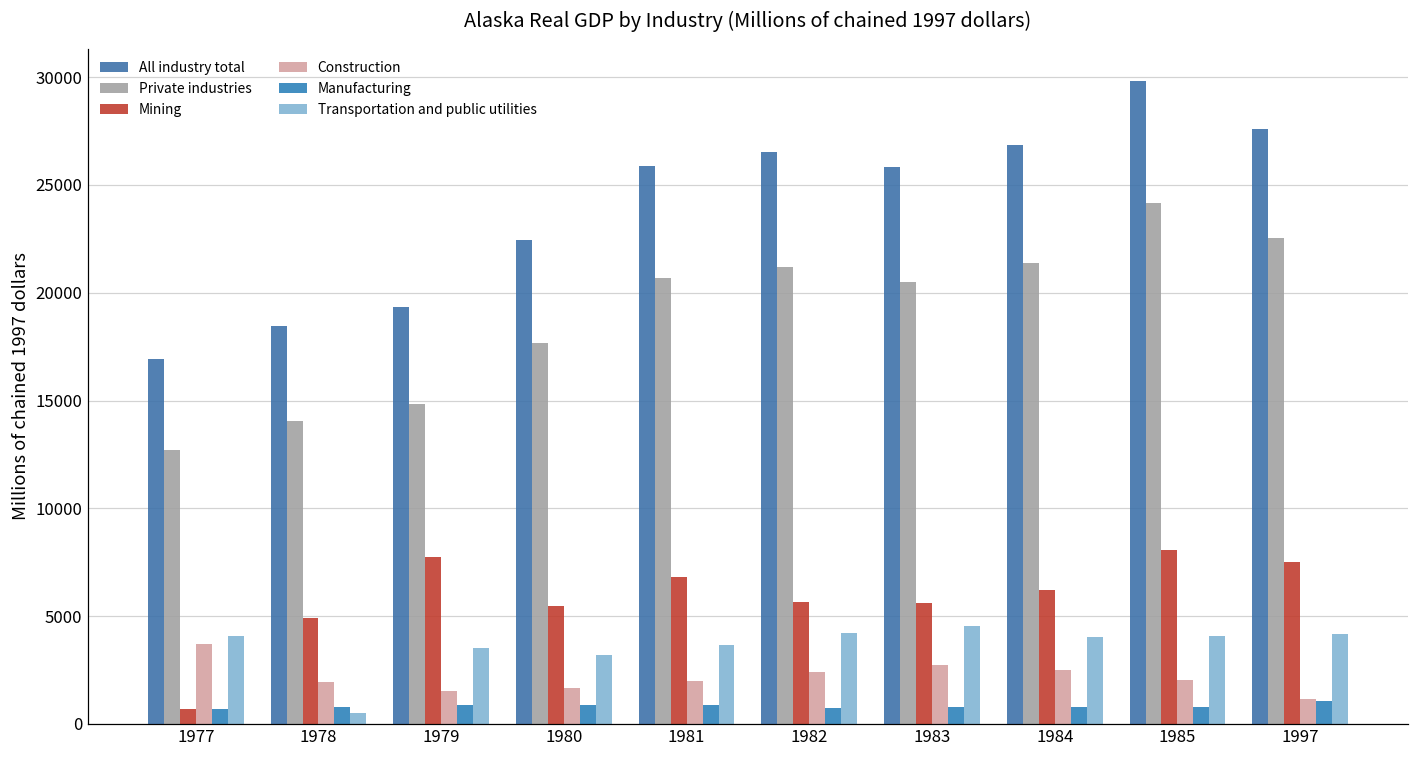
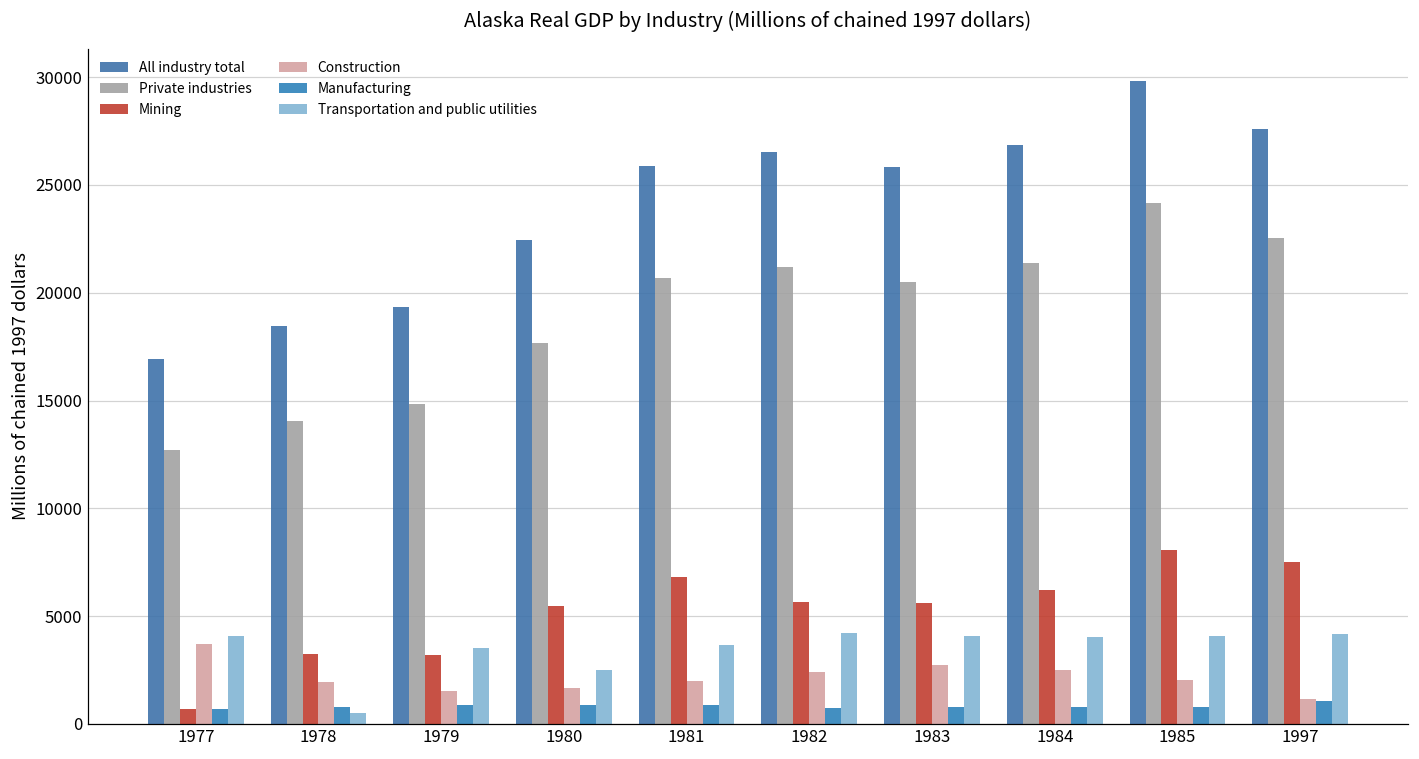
Mining, 1978: 4900 -> 3200
Mining, 1979: 7700 -> 3200
Transportation and public utilities, 1980: 3200 -> 2500
Transportation and public utilities, 1983: 4600 -> 4100
